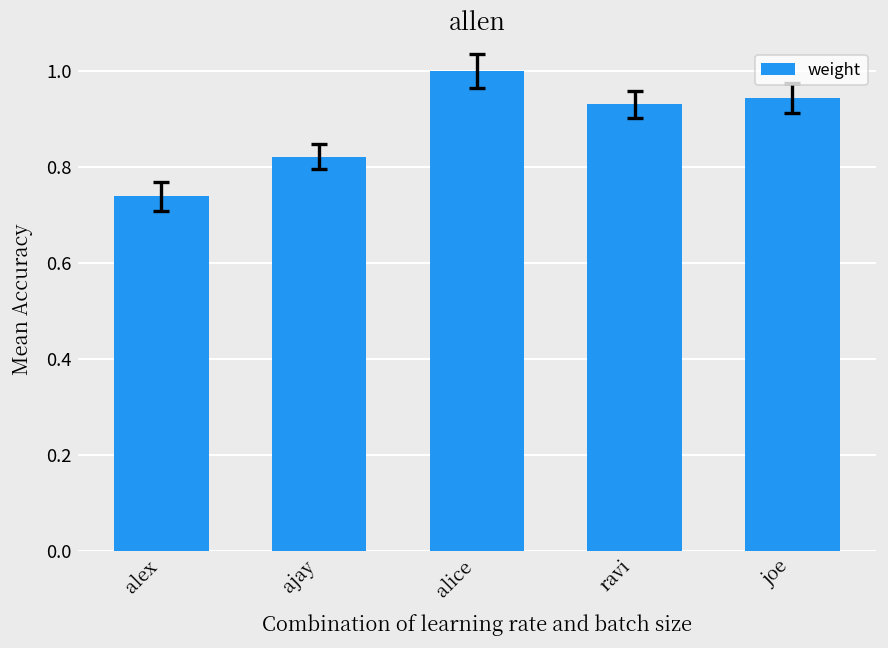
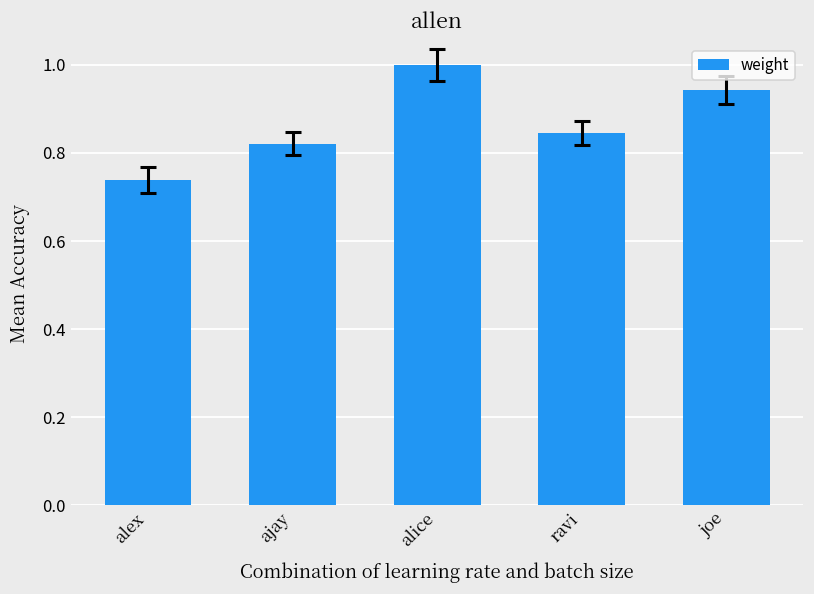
weight, ravi: 0.93 -> 0.85
